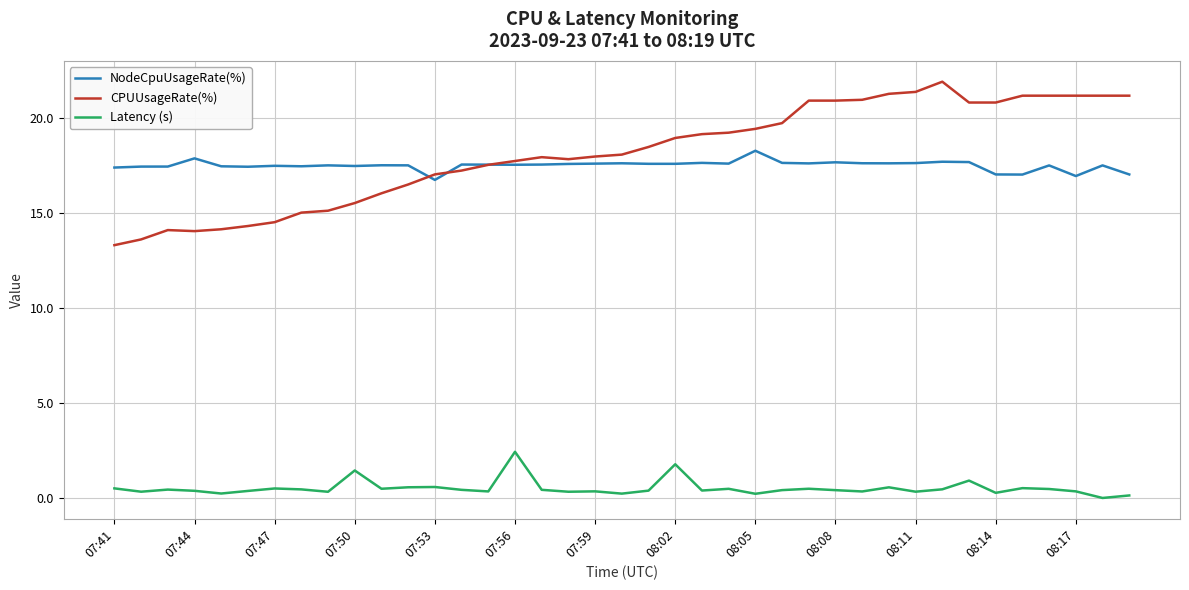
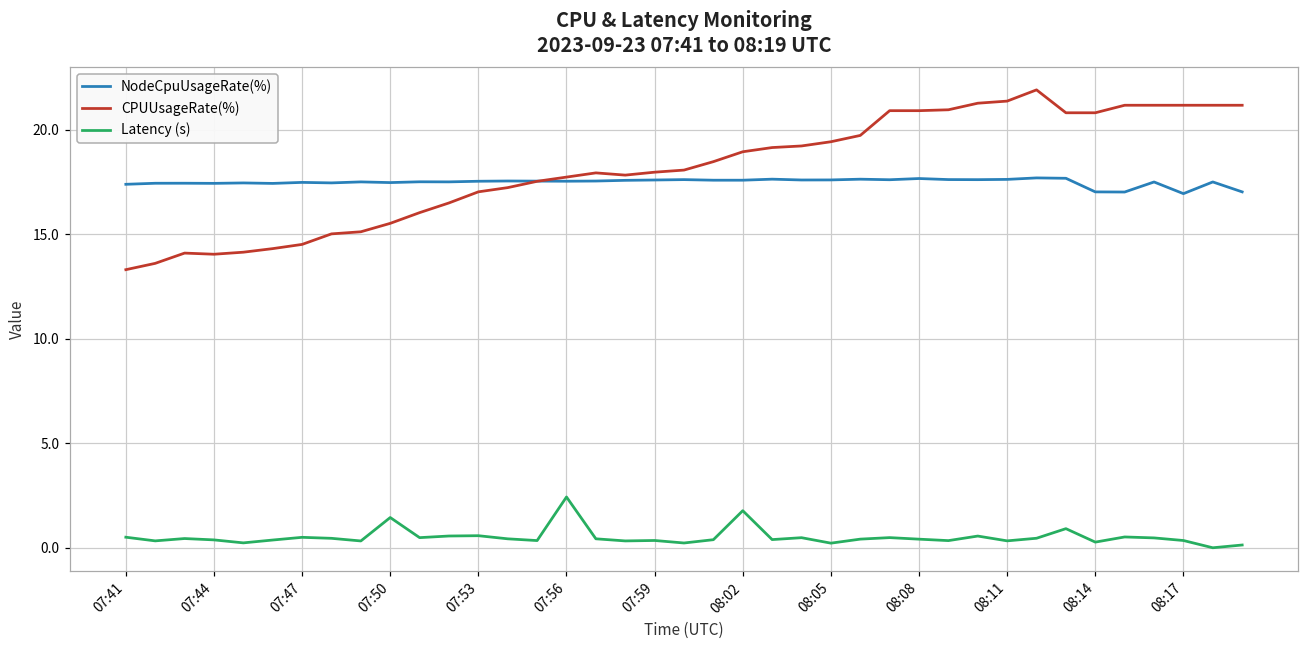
NodeCpuUsageRate(%), 07:44: 17.9 -> 17.4
NodeCpuUsageRate(%), 07:53: 16.7 -> 17.5
NodeCpuUsageRate(%), 08:05: 18.3 -> 17.6
